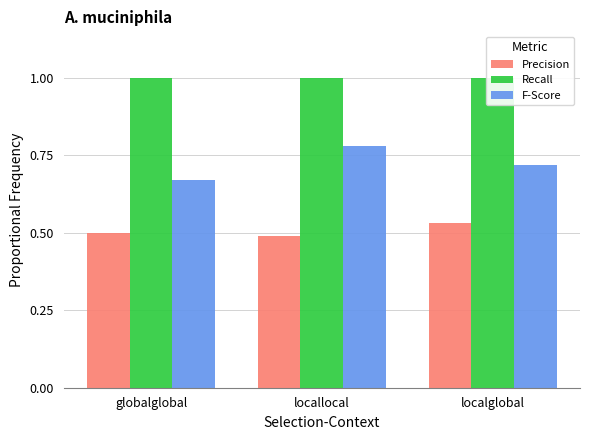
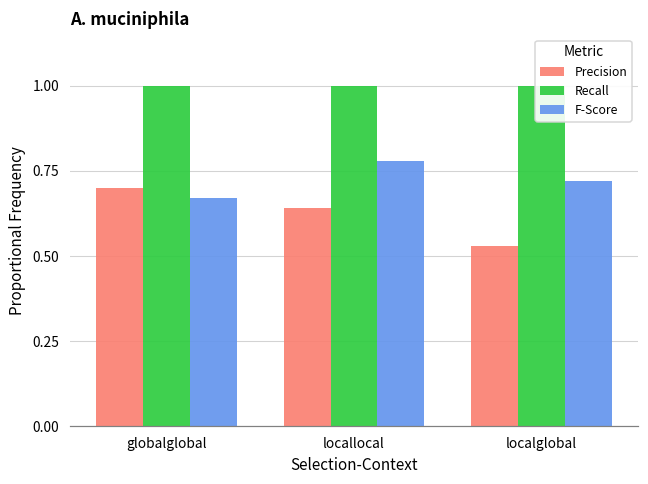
Precision, globalglobal: 0.5 -> 0.7
Precision, locallocal: 0.49 -> 0.64
